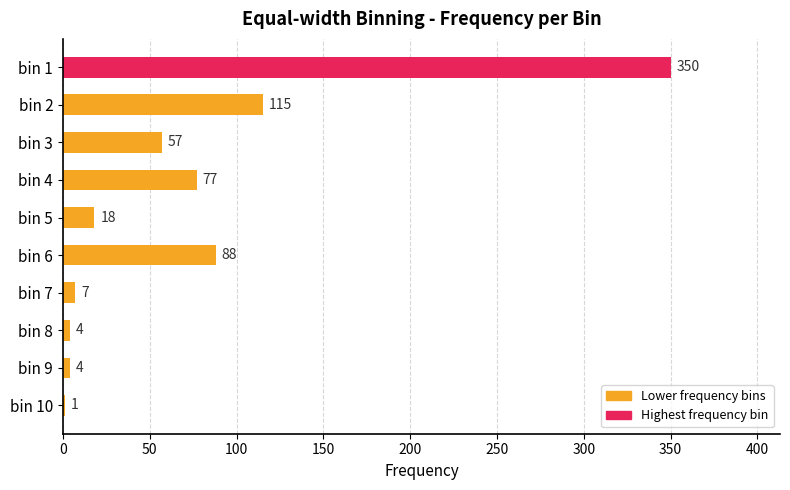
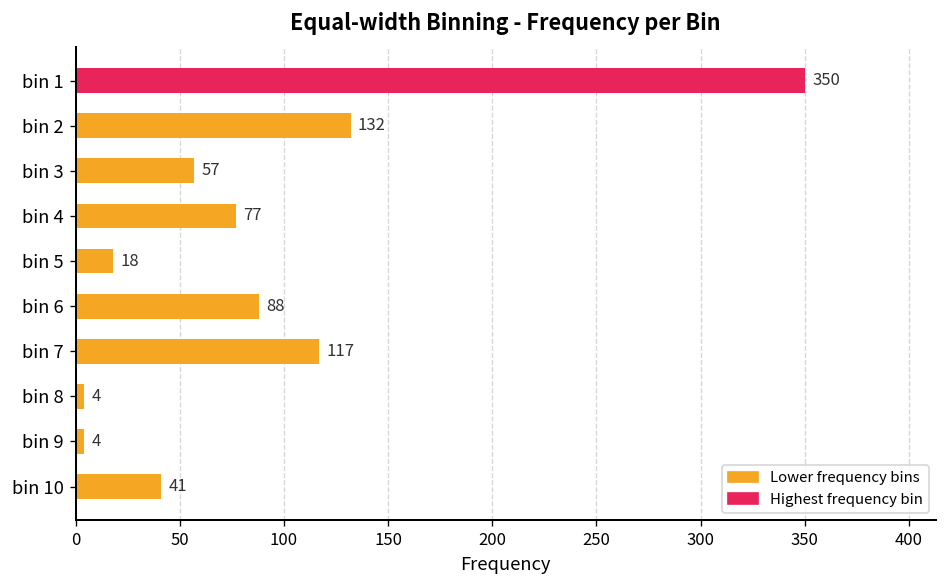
bin 2: 115 -> 132
bin 7: 7 -> 117
bin 10: 1 -> 41
